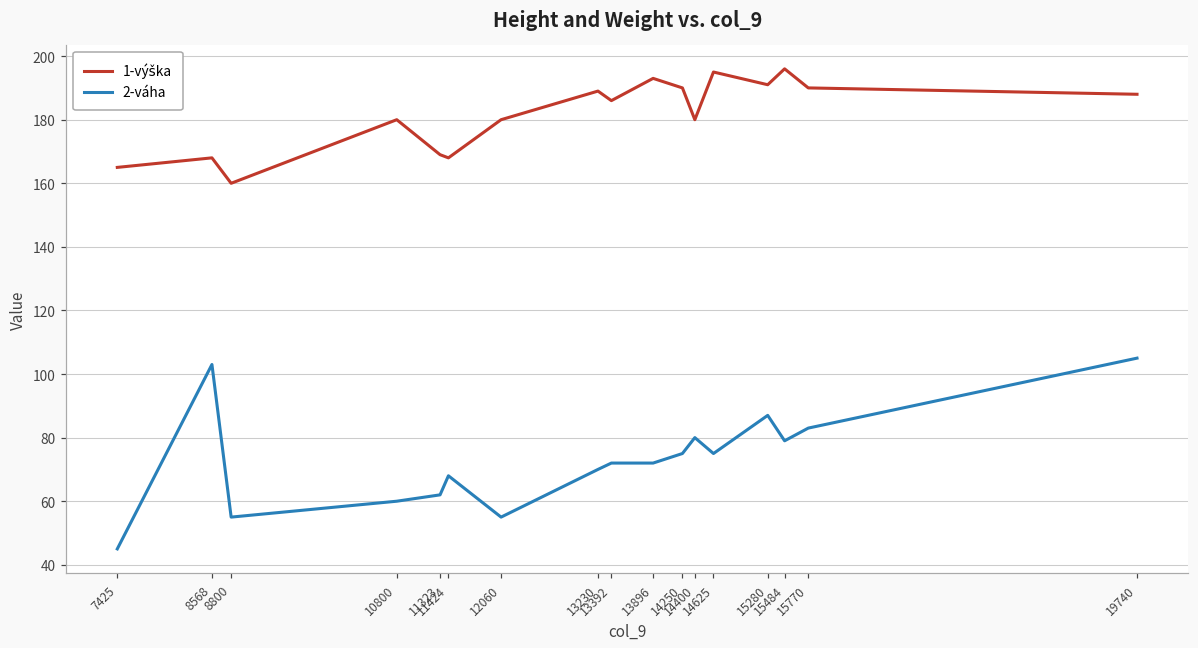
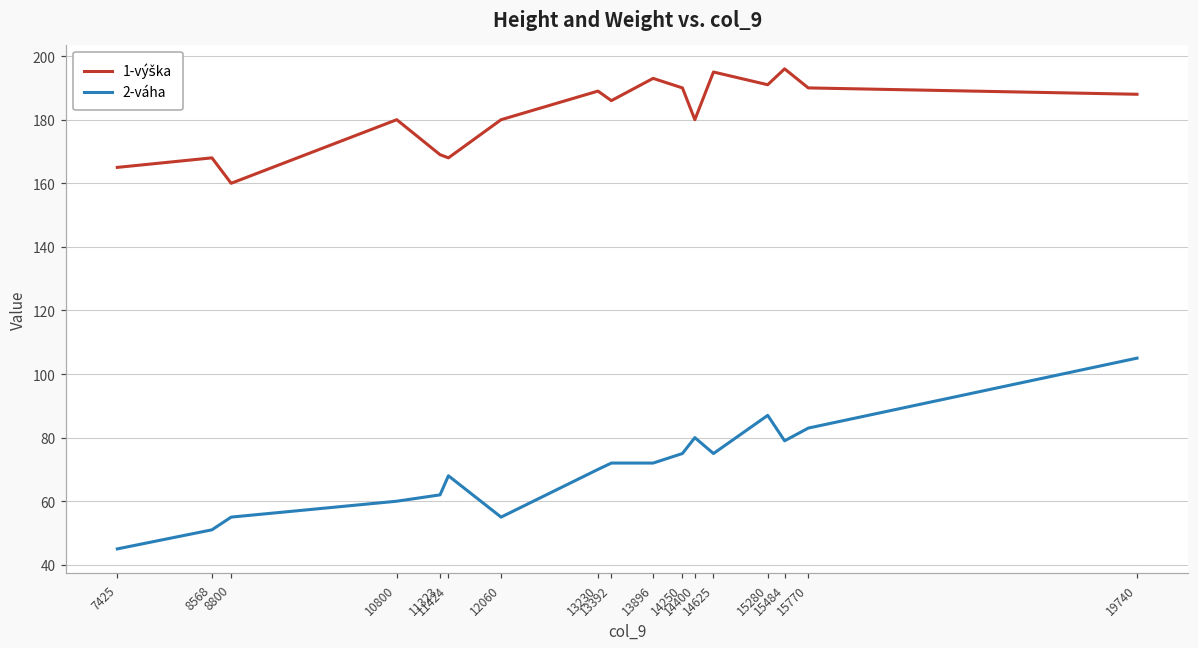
2-váha, 8568: 103 -> 51
